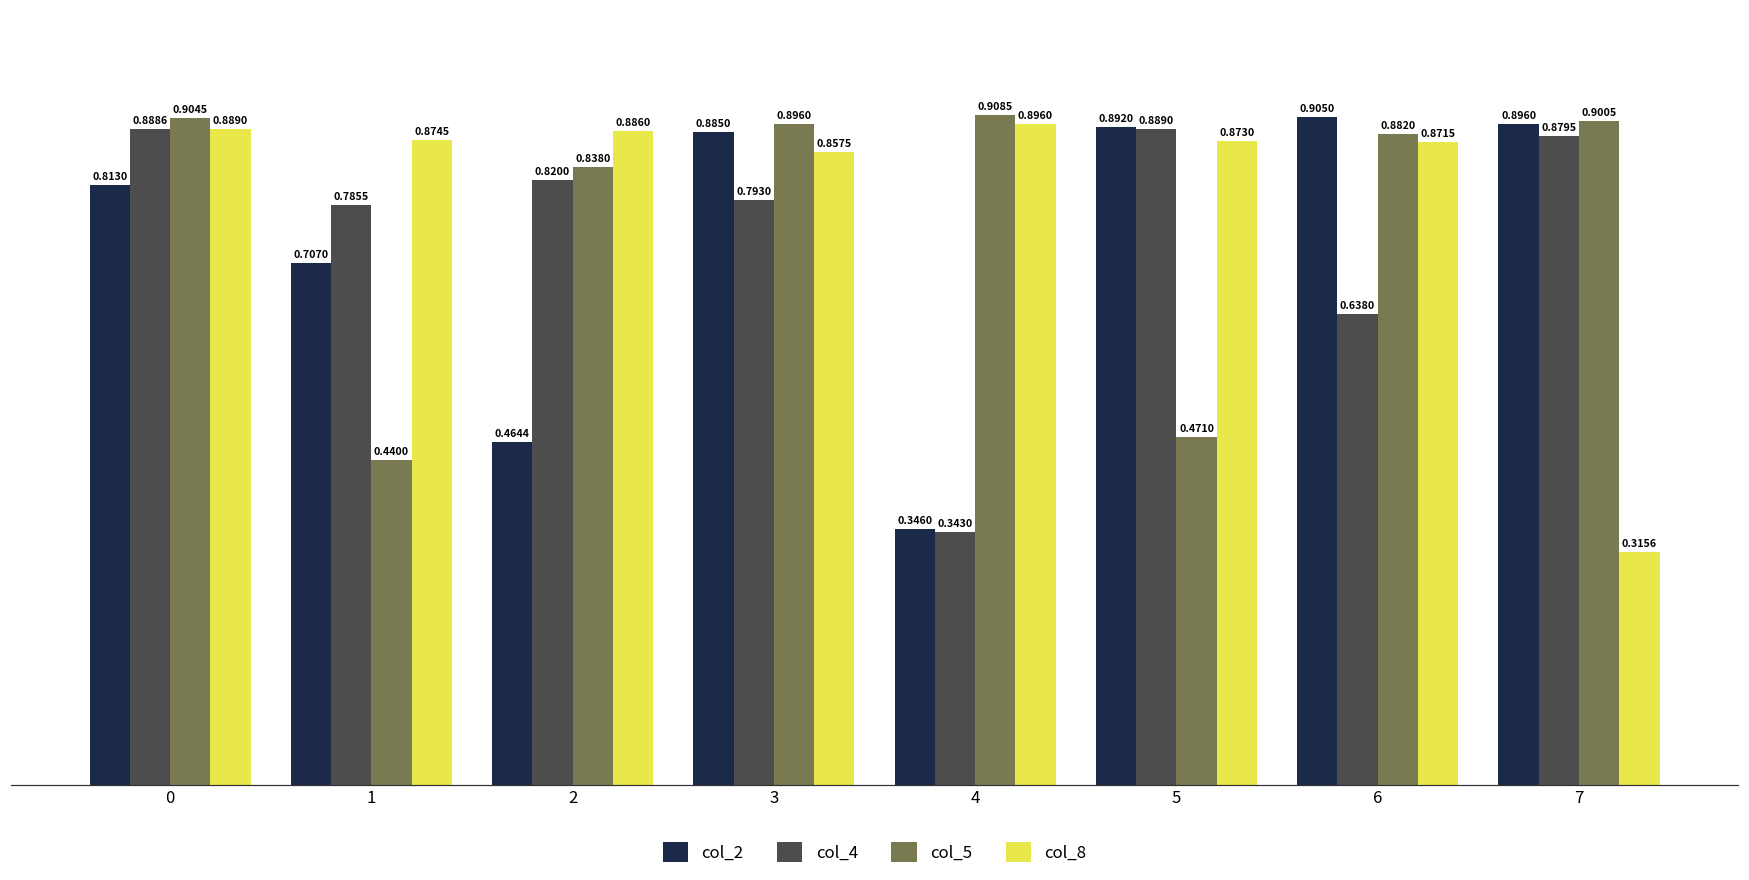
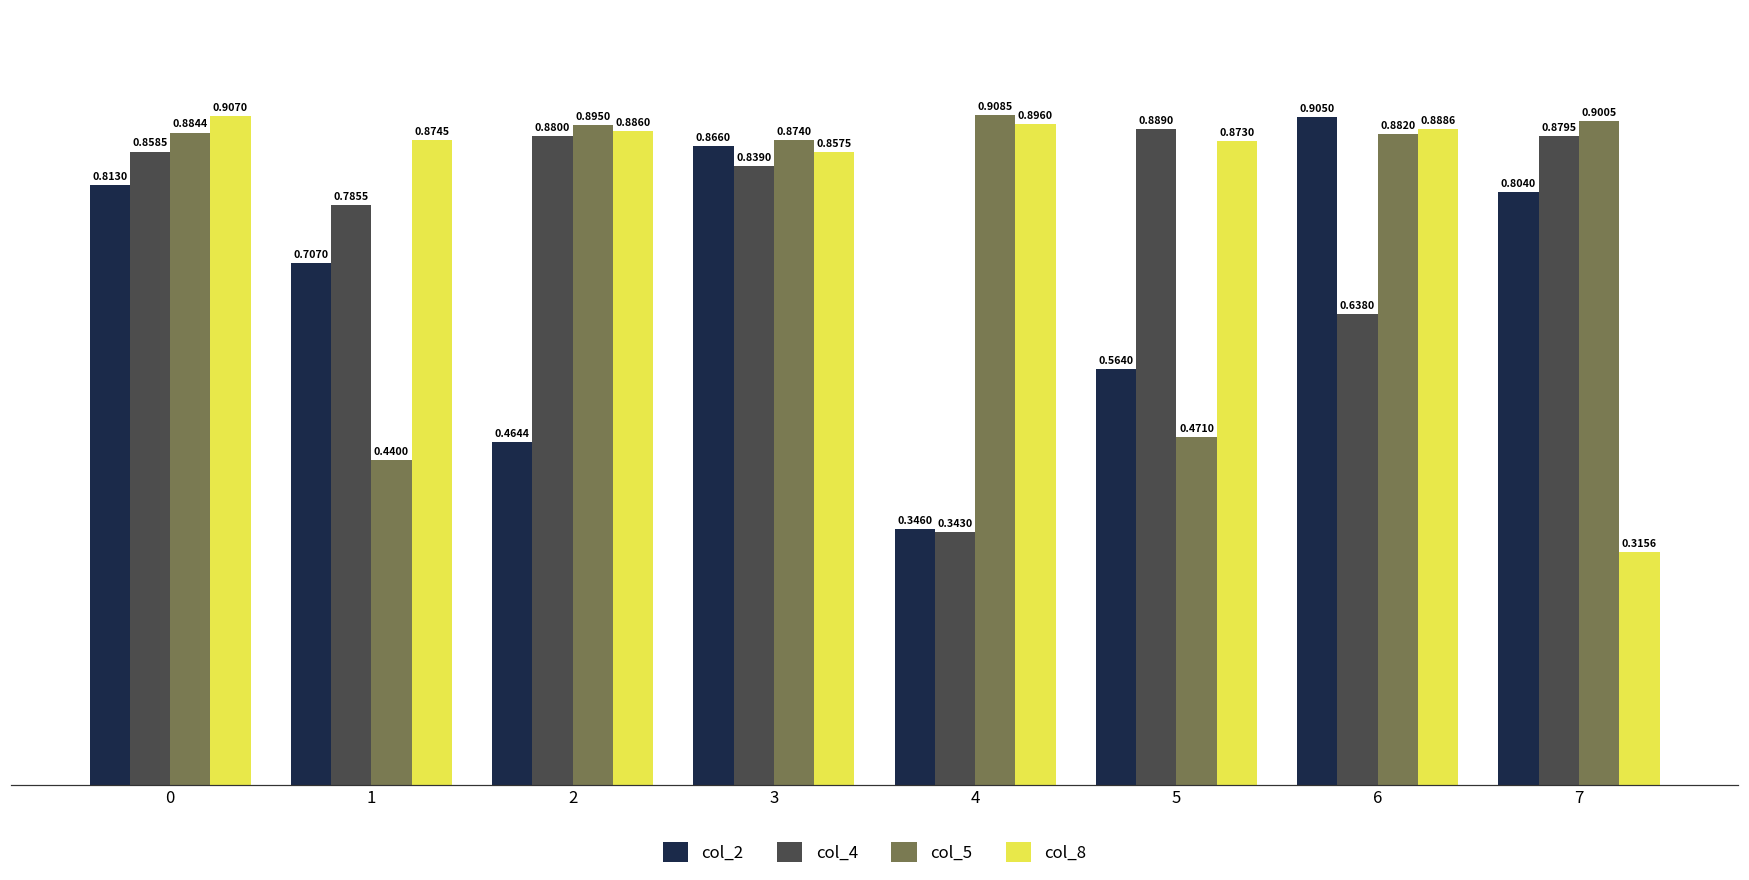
col_4, 0: 0.8886 -> 0.8585
col_5, 0: 0.9045 -> 0.8844
col_8, 0: 0.8890 -> 0.9070
col_4, 2: 0.8200 -> 0.8800
col_5, 2: 0.8380 -> 0.8950
col_2, 3: 0.8850 -> 0.8660
col_4, 3: 0.7930 -> 0.8390
col_5, 3: 0.8960 -> 0.8740
col_2, 5: 0.8920 -> 0.5640
col_8, 6: 0.8715 -> 0.8886
col_2, 7: 0.8960 -> 0.8040
